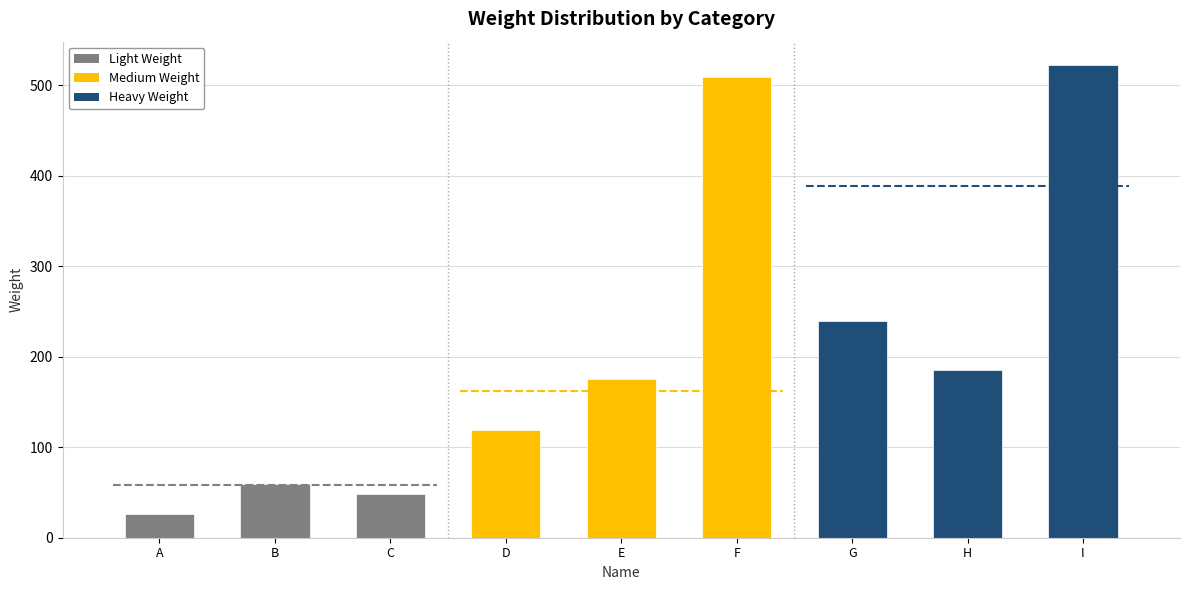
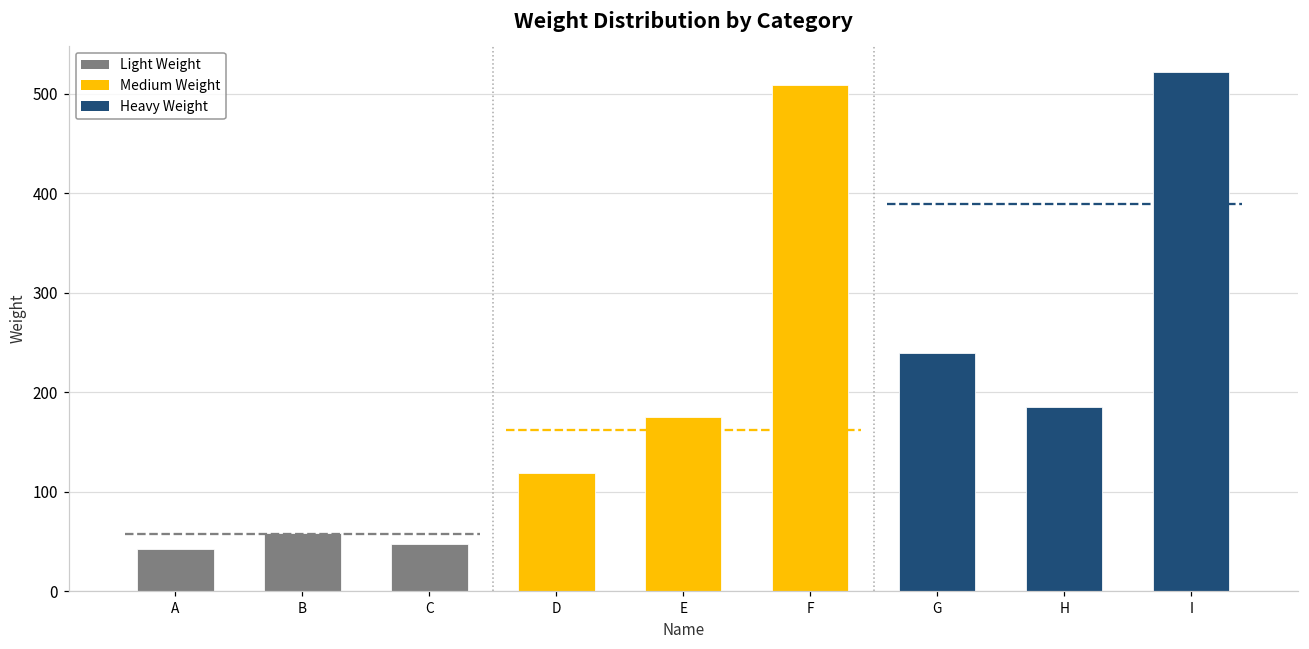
A: 30 -> 40
